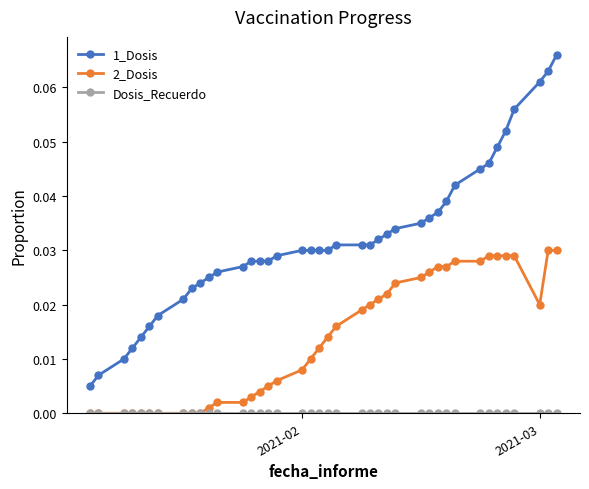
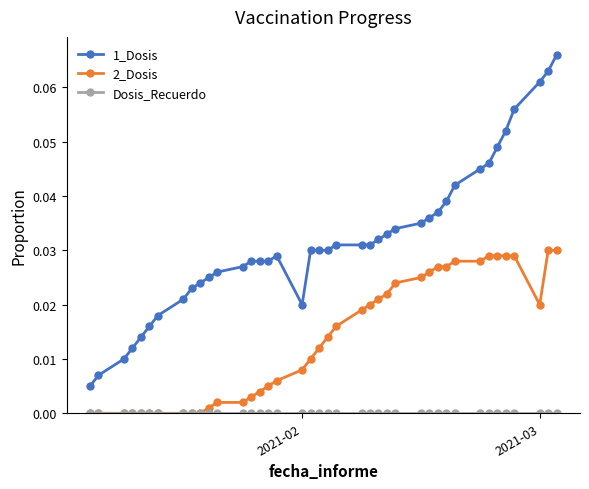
1_Dosis, 2021-02: 0.03 -> 0.02
